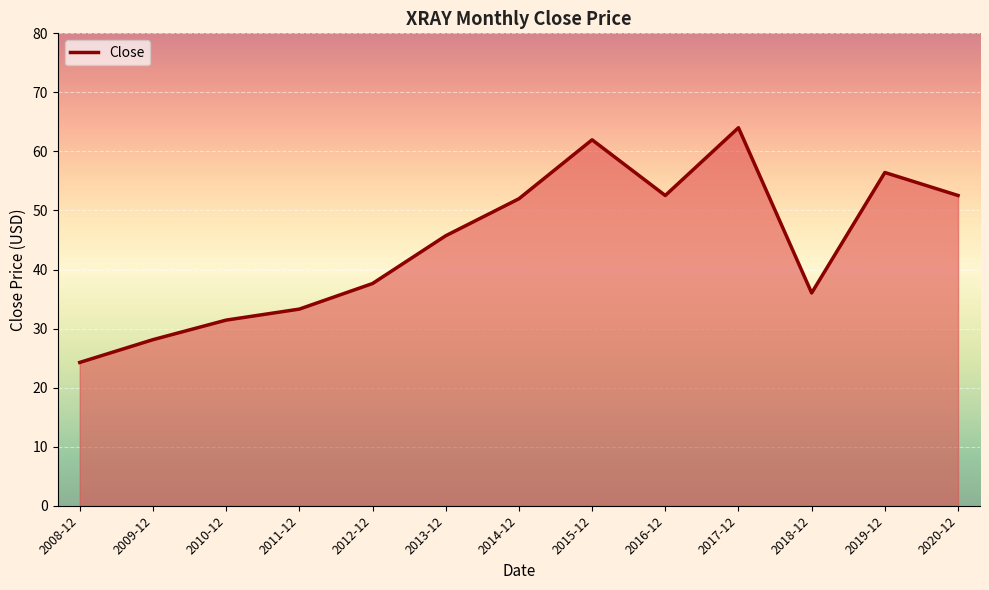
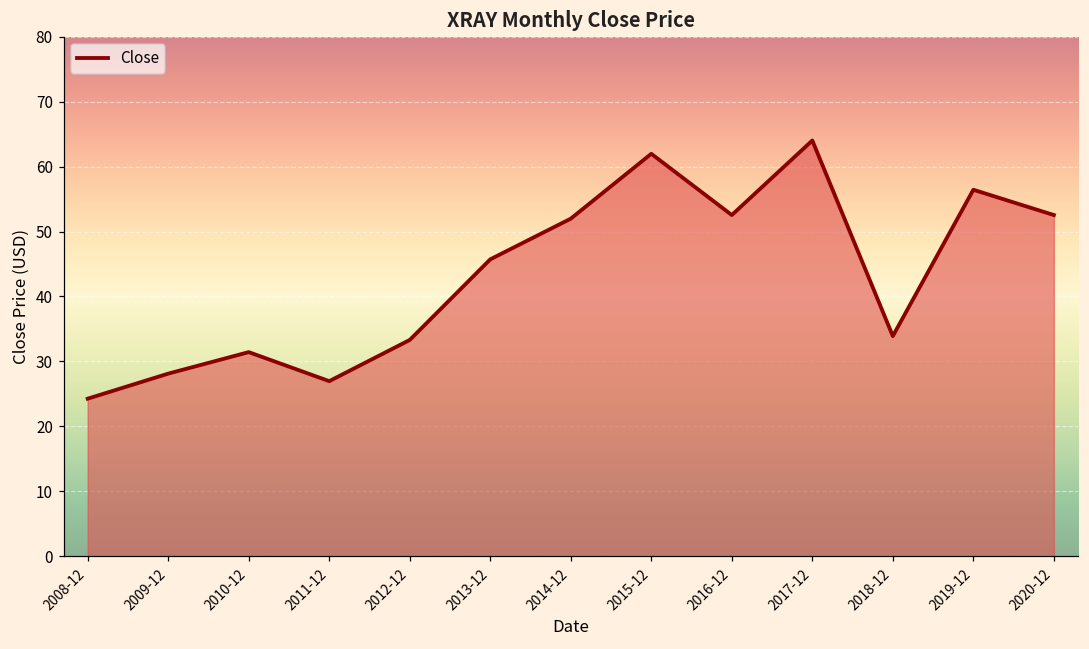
2011-12: 33 -> 27
2012-12: 38 -> 33
2018-12: 36 -> 34
